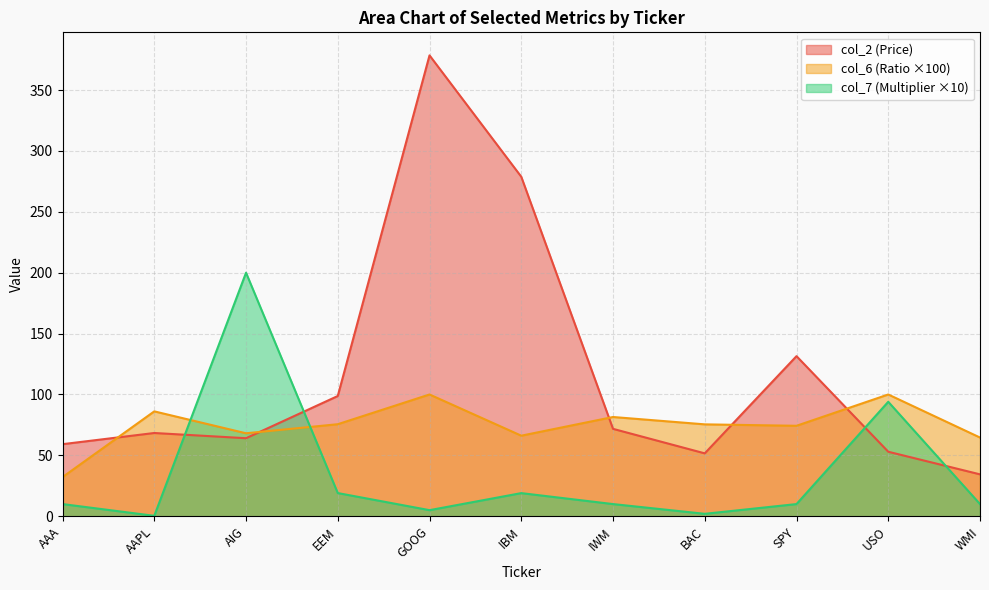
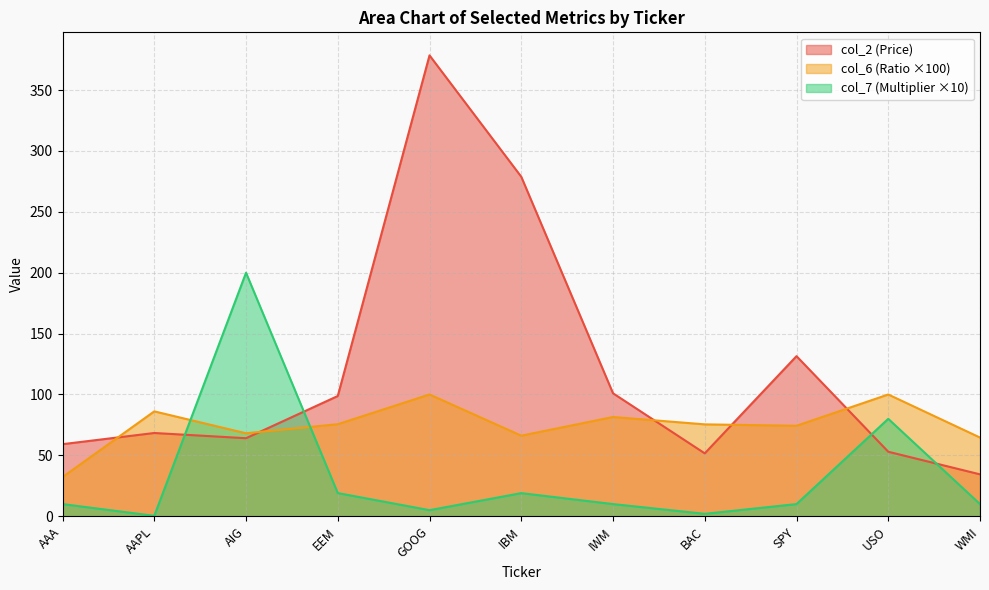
col_2 (Price), IWM: 72 -> 101
col_7 (Multiplier ×10), USO: 94 -> 80
